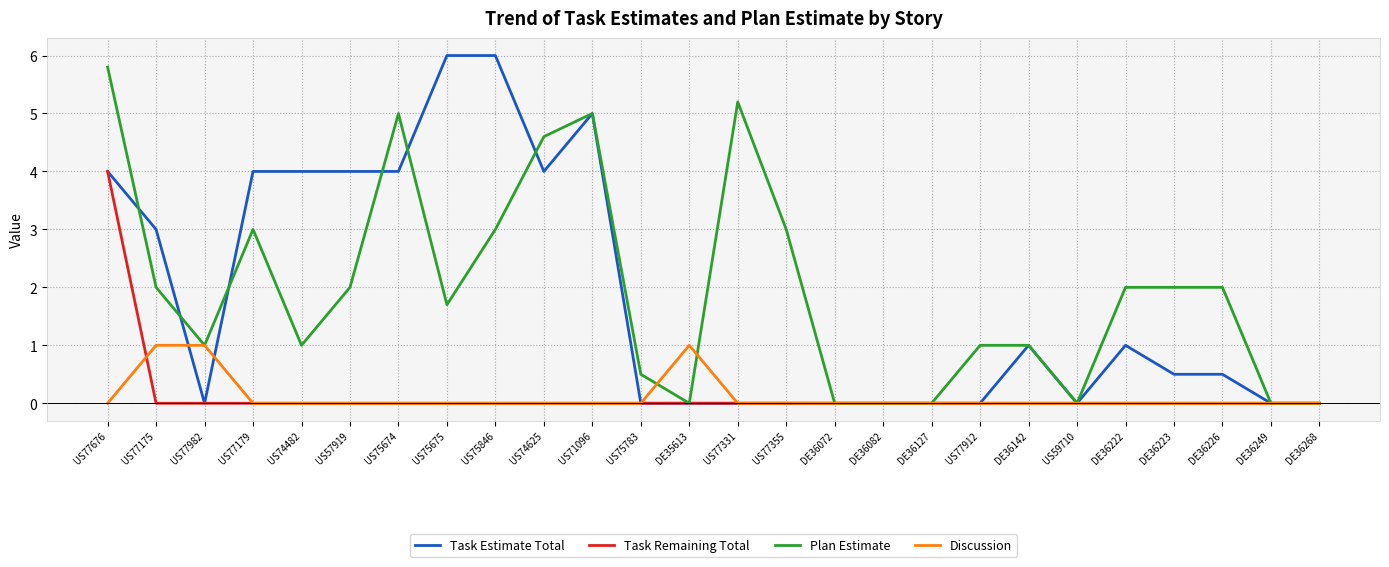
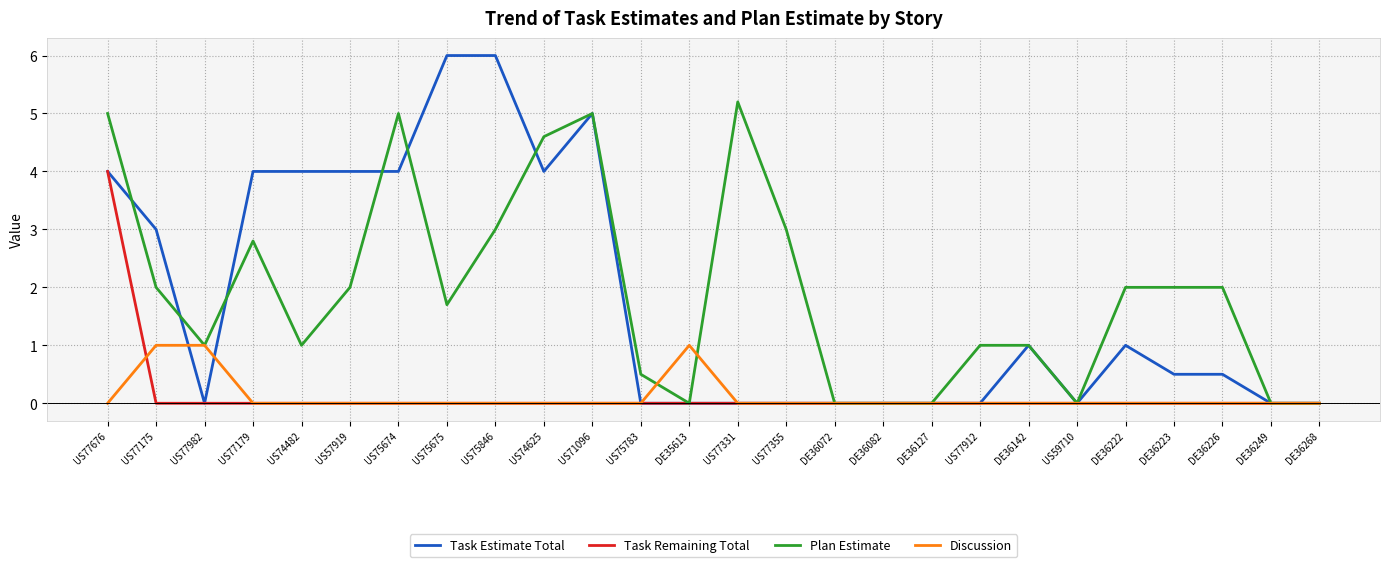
Plan Estimate, US77676: 5.8 -> 5.0
Plan Estimate, US77179: 3.0 -> 2.8
